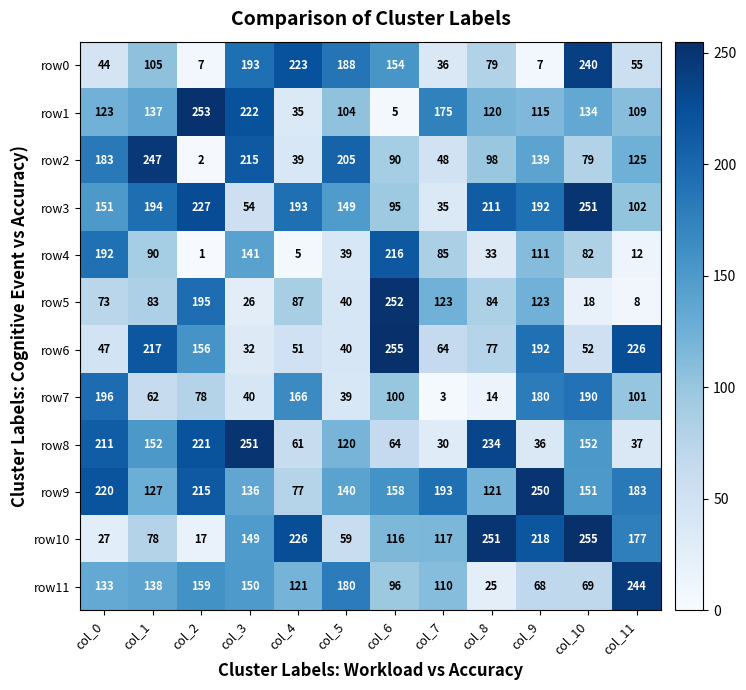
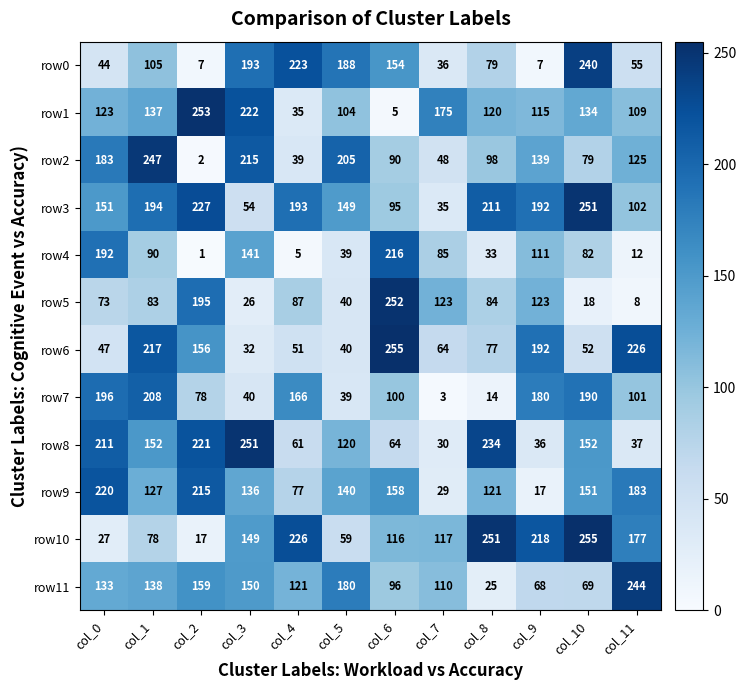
row7, col_1: 62 -> 208
row9, col_7: 193 -> 29
row9, col_9: 250 -> 17
